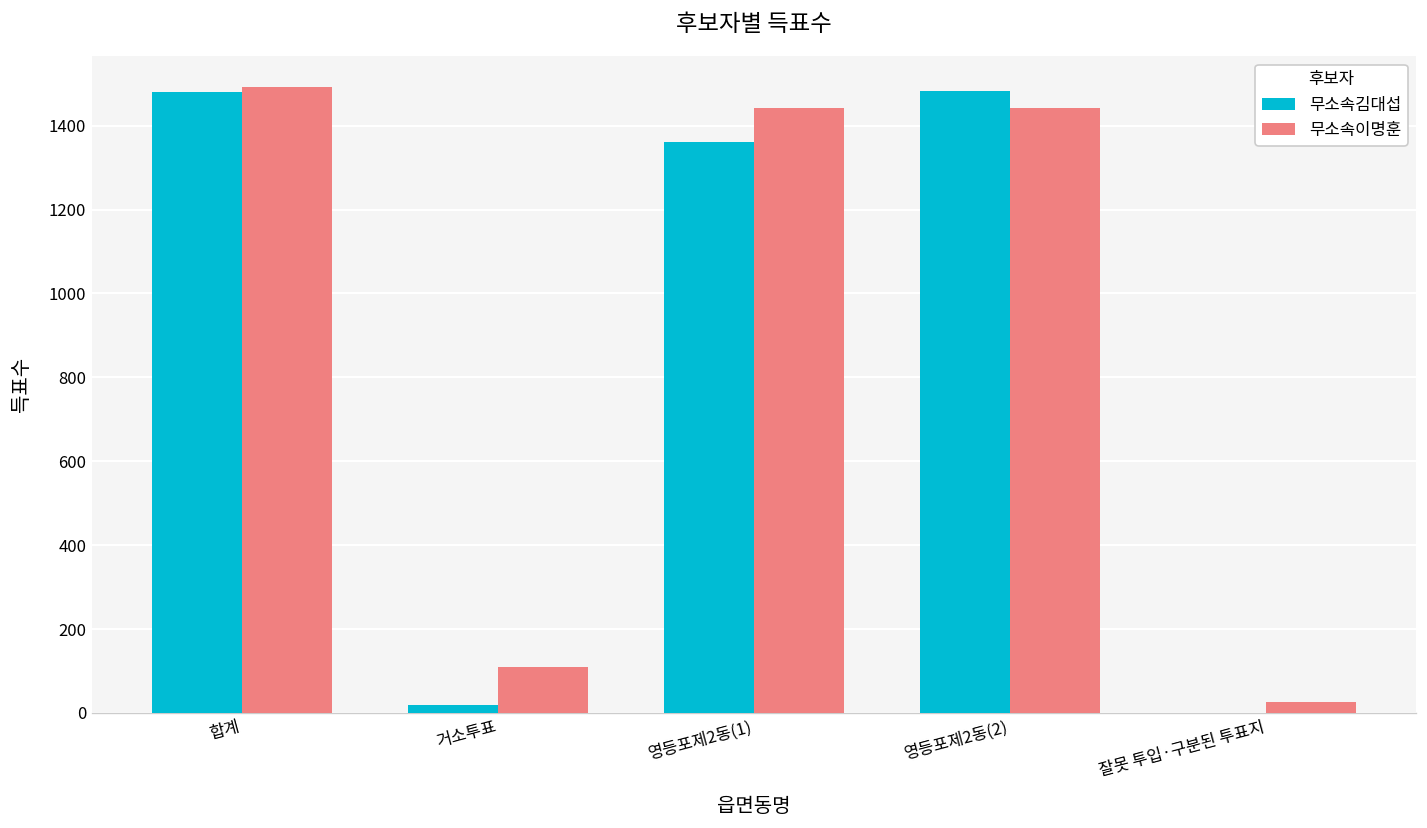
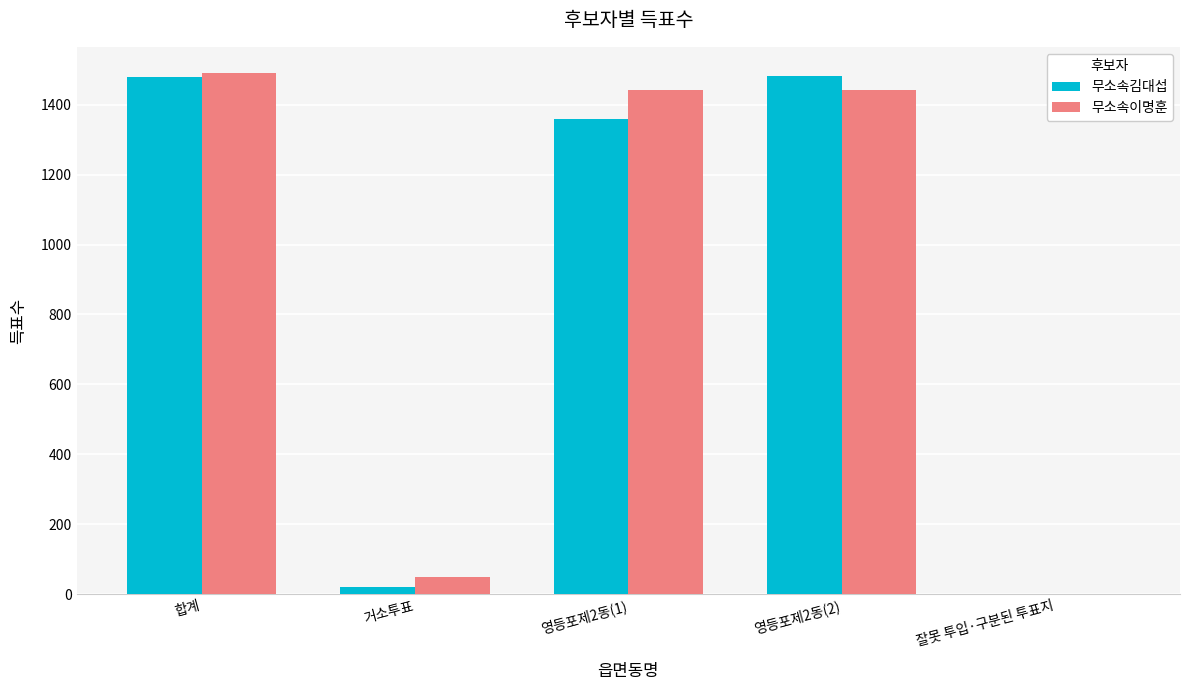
무소속이명훈, 거소투표: 110 -> 50
무소속이명훈, 잘못 투입·구분된 투표지: 30 -> 0
